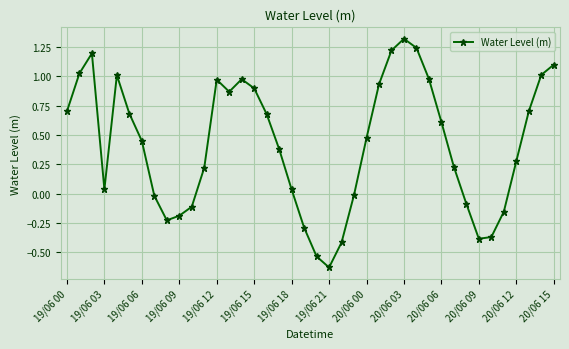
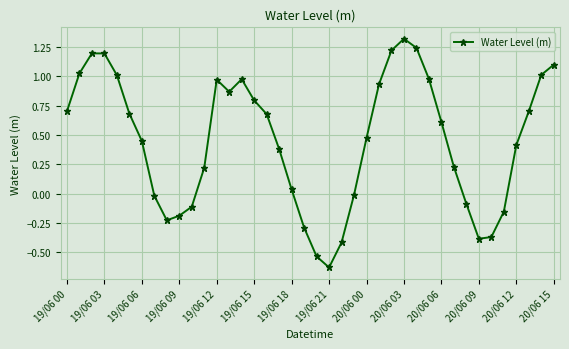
19/06 03: 0.04 -> 1.19
19/06 15: 0.90 -> 0.79
20/06 12: 0.28 -> 0.41
